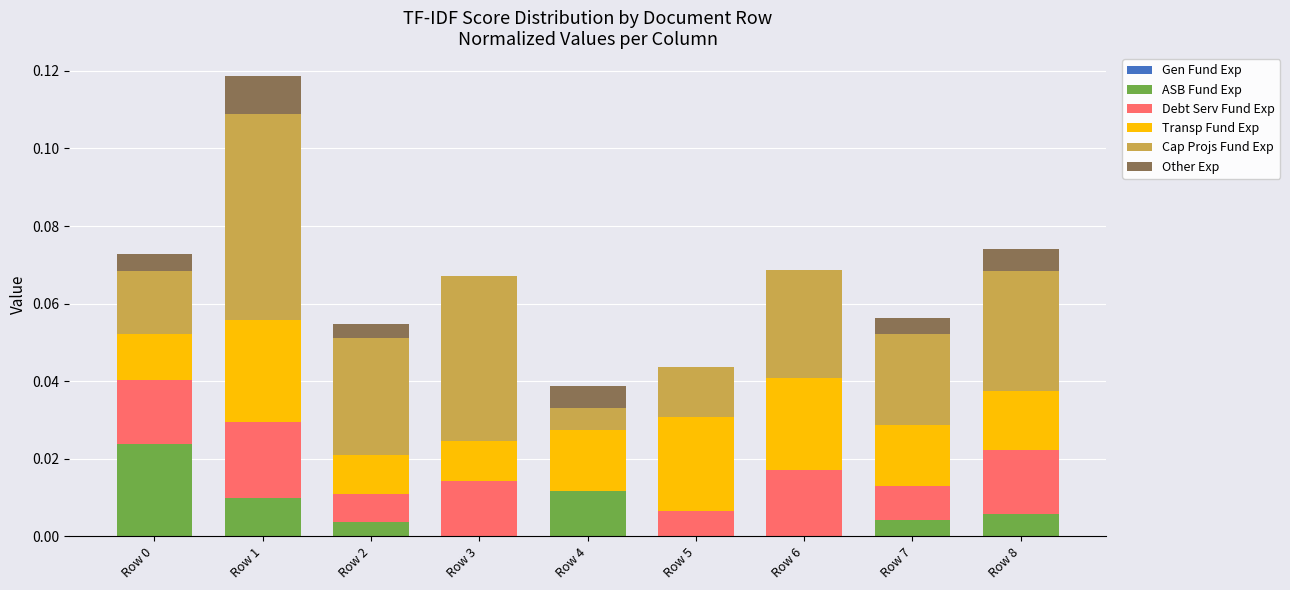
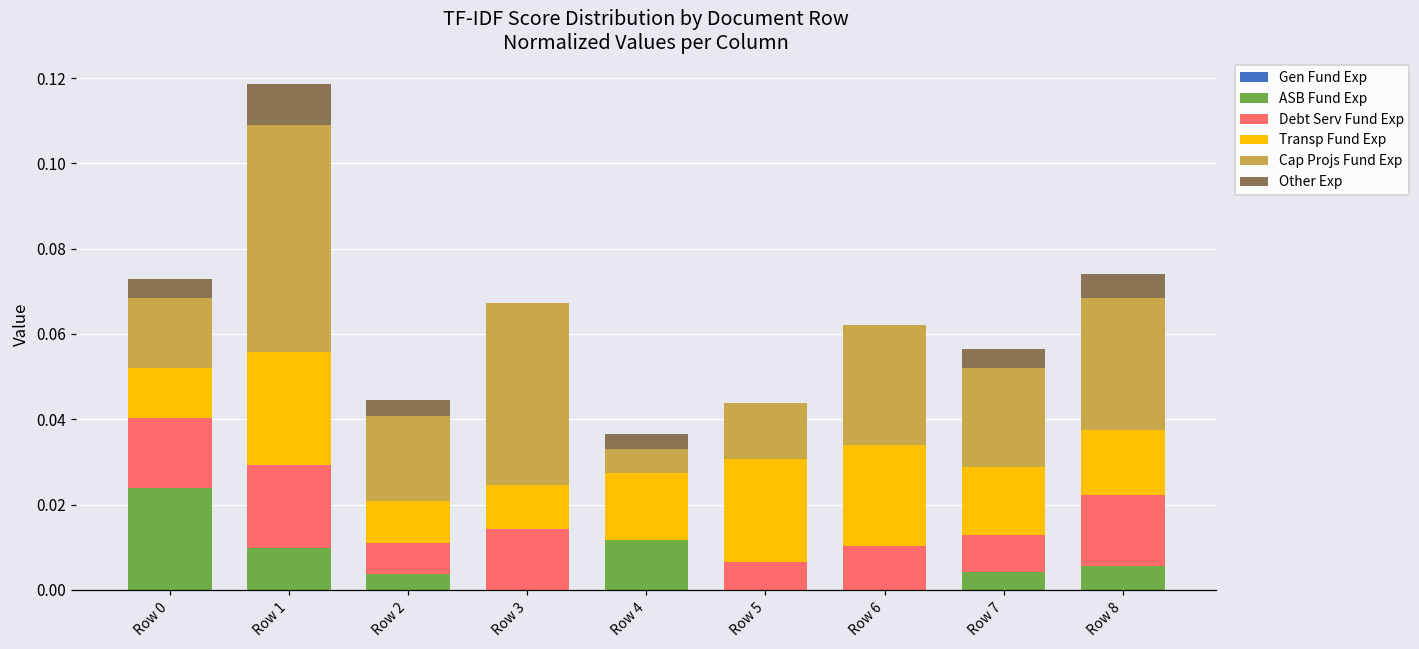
Cap Projs Fund Exp, Row 2: 0.030 -> 0.020
Other Exp, Row 4: 0.006 -> 0.004
Debt Serv Fund Exp, Row 6: 0.017 -> 0.010
